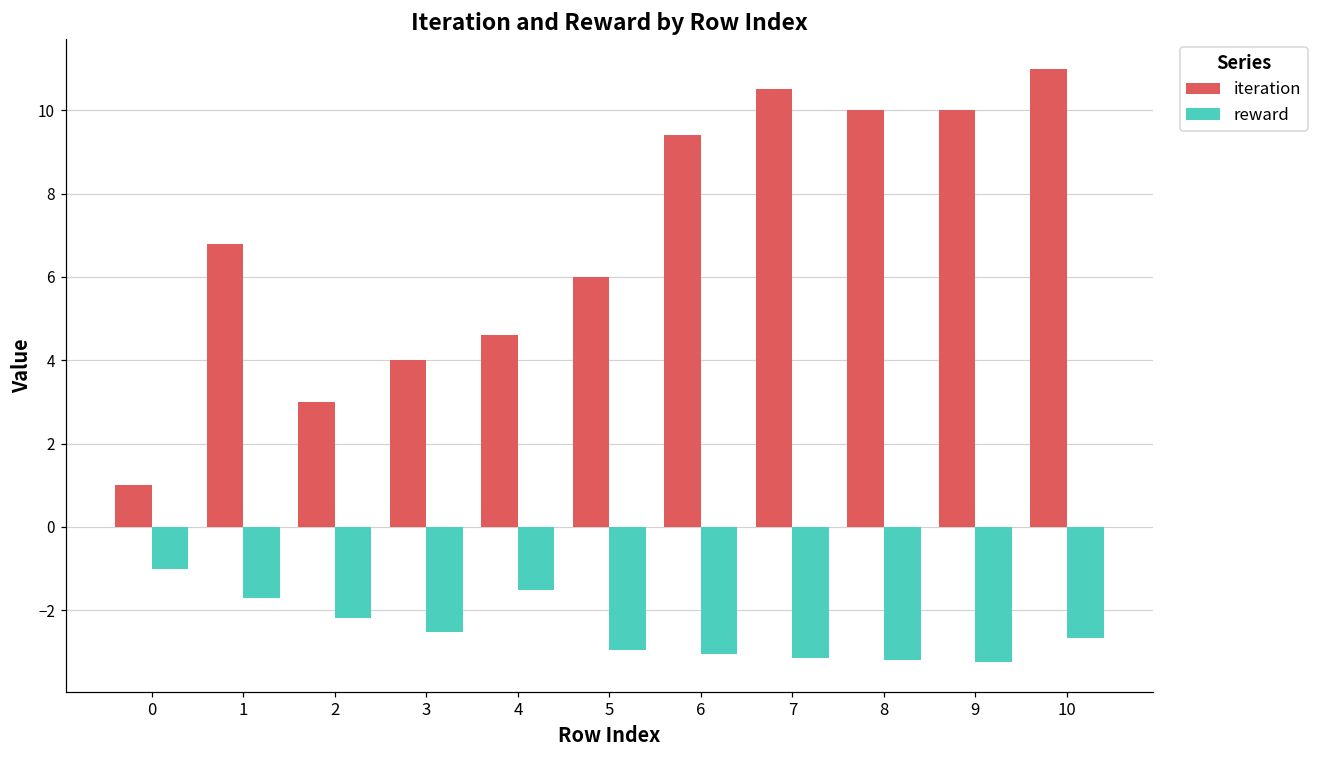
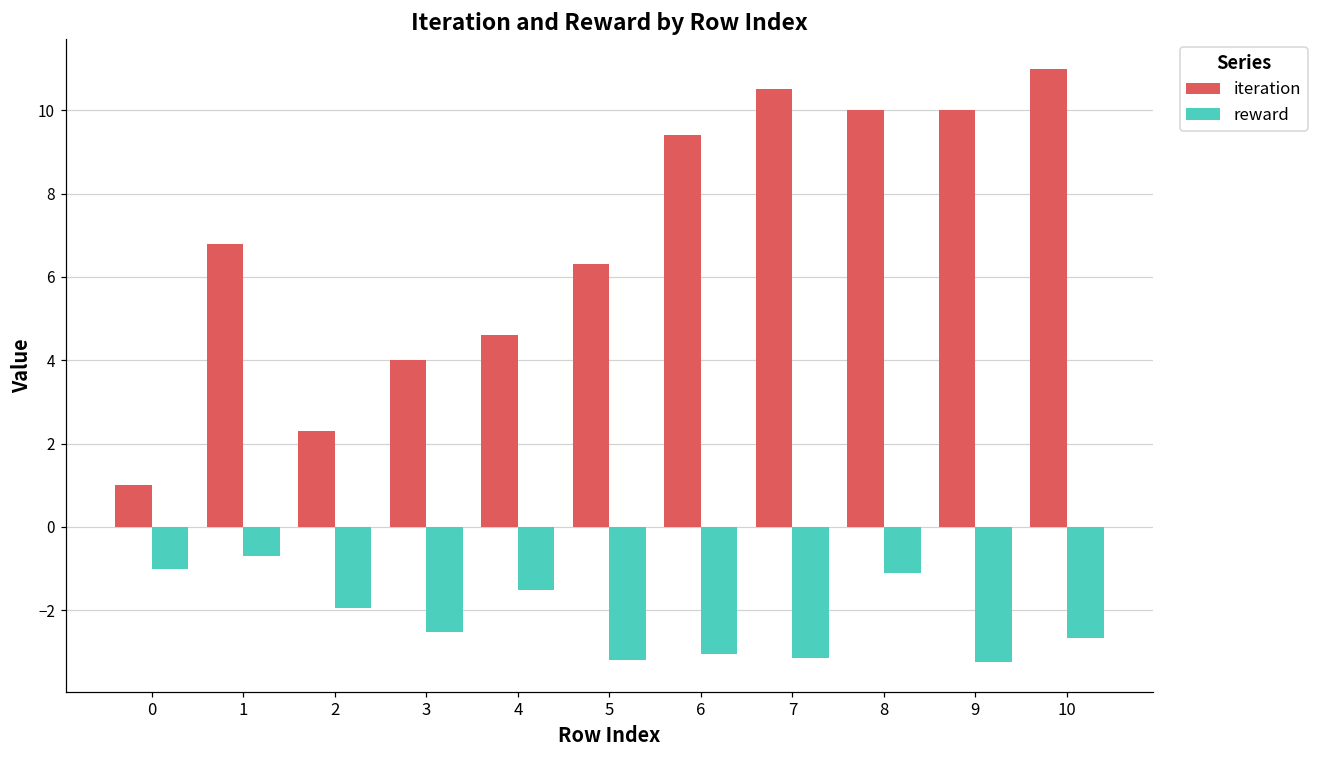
reward, 1: -1.7 -> -0.7
iteration, 2: 3.0 -> 2.3
reward, 2: -2.2 -> -1.9
iteration, 5: 6.0 -> 6.3
reward, 5: -2.9 -> -3.2
reward, 8: -3.2 -> -1.1
